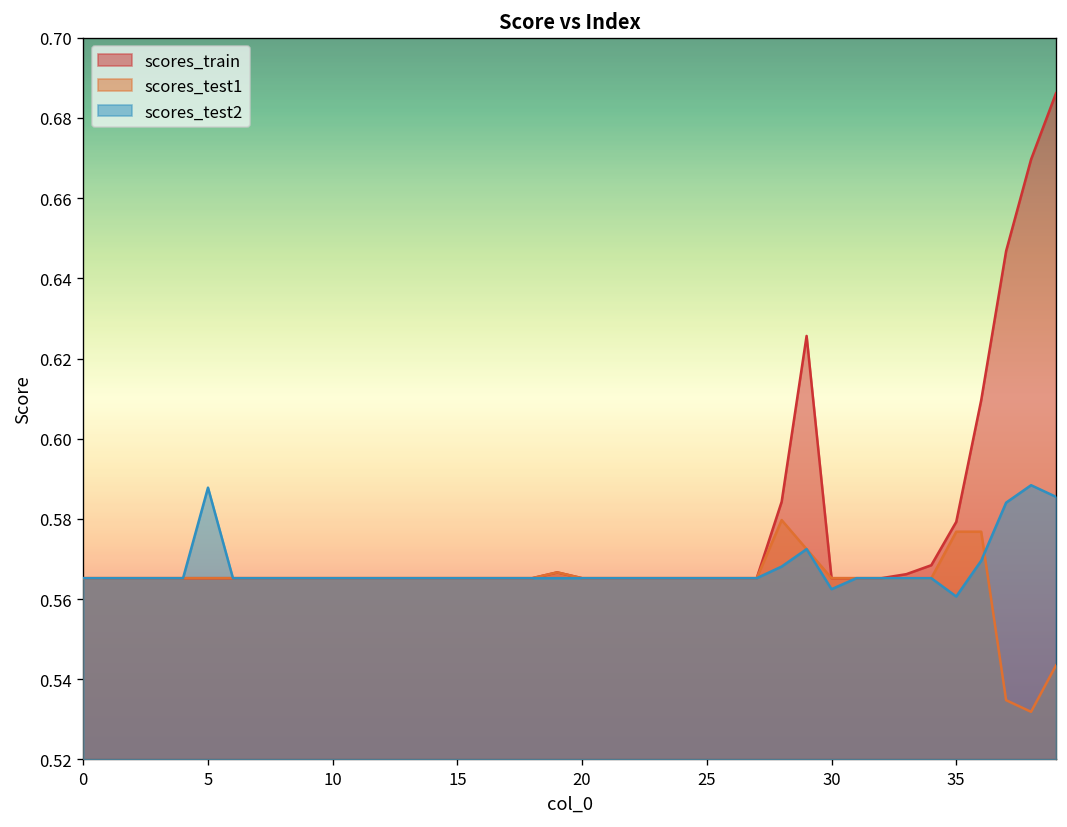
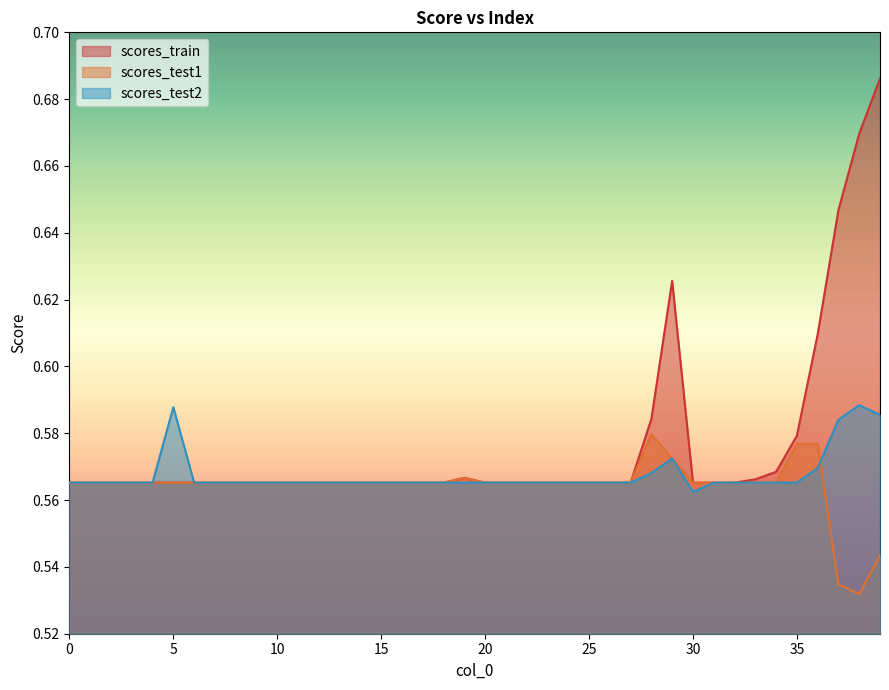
scores_test2, 35: 0.561 -> 0.565
